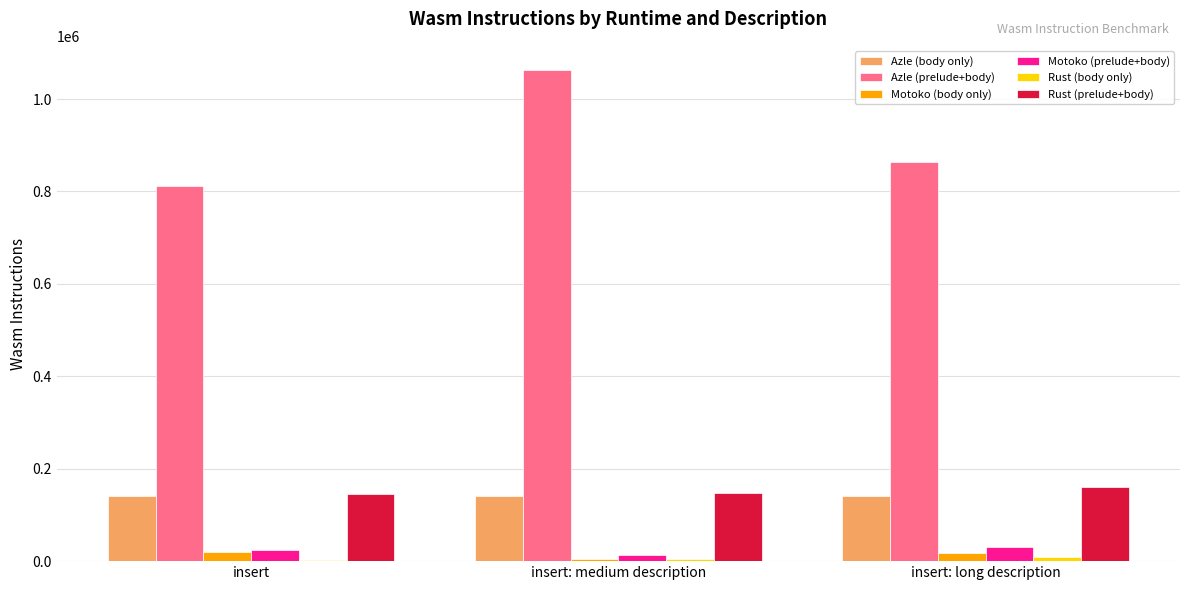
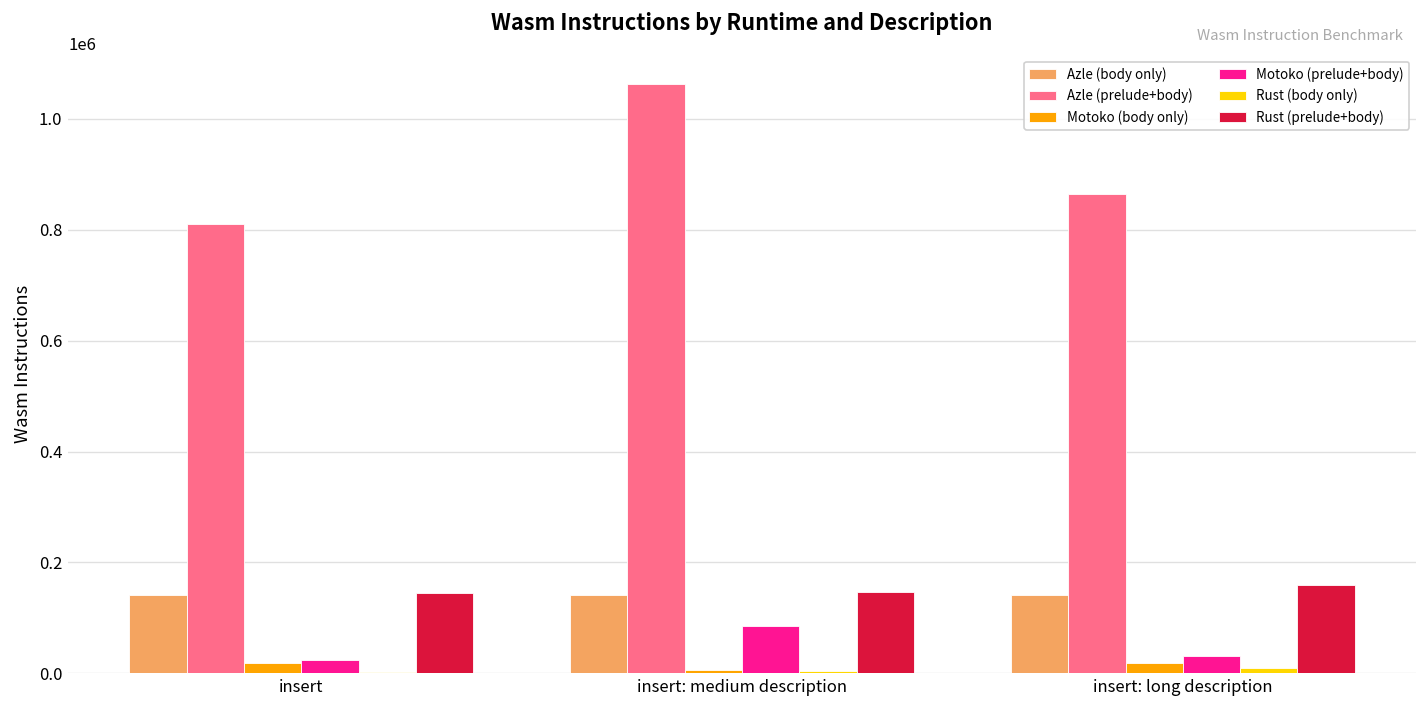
Motoko (prelude+body), insert: medium description: 10000 -> 80000
